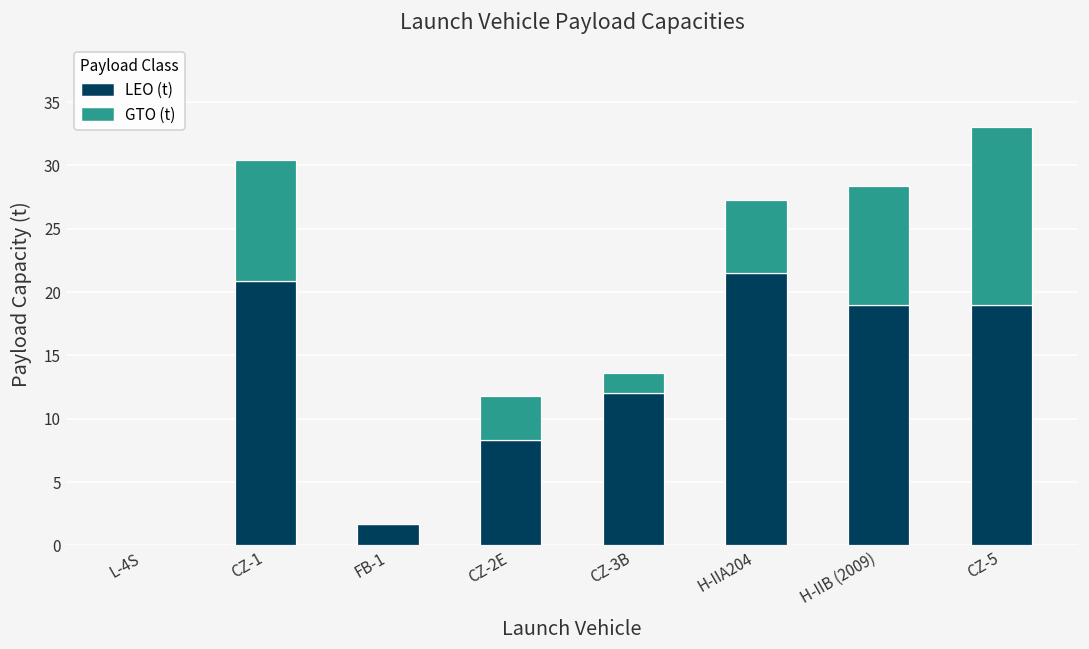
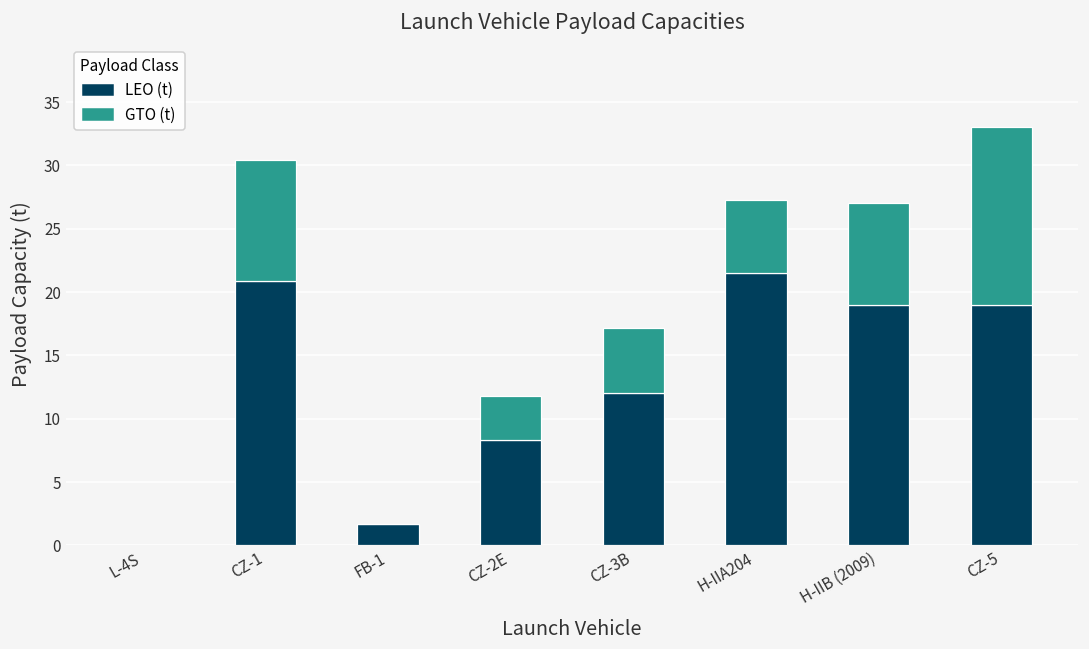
GTO (t), CZ-3B: 1.6 -> 5.2
GTO (t), H-IIB (2009): 9.4 -> 8.0
